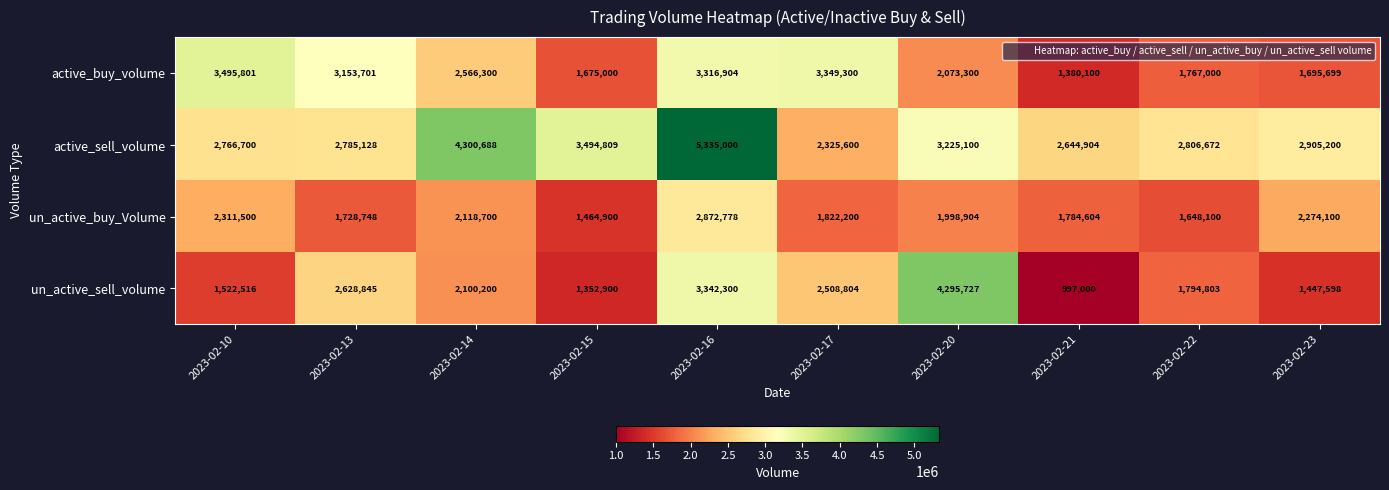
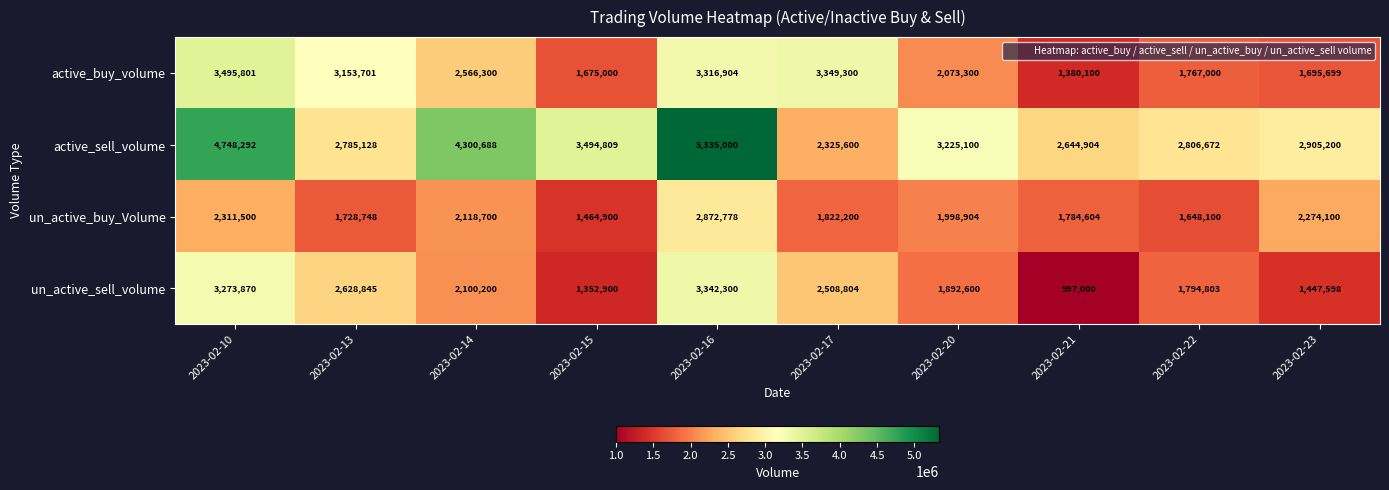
active_sell_volume, 2023-02-10: 2,766,700 -> 4,748,292
un_active_sell_volume, 2023-02-10: 1,522,516 -> 3,273,870
un_active_sell_volume, 2023-02-20: 4,295,727 -> 1,892,600
